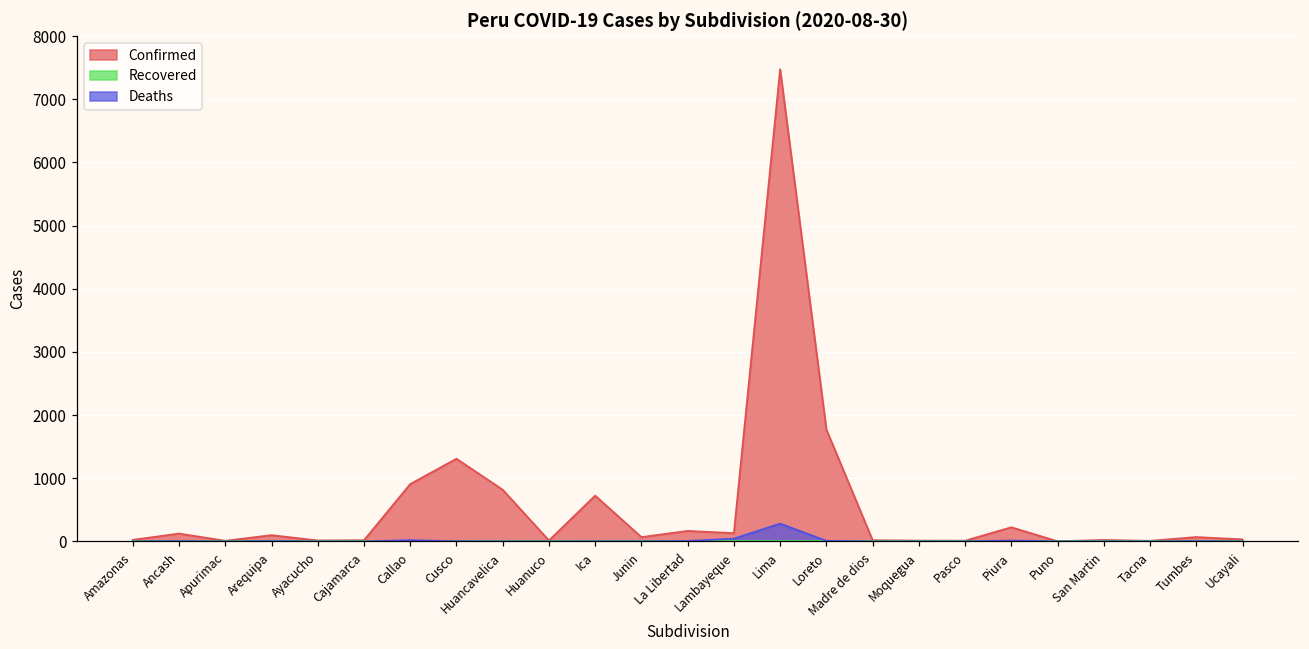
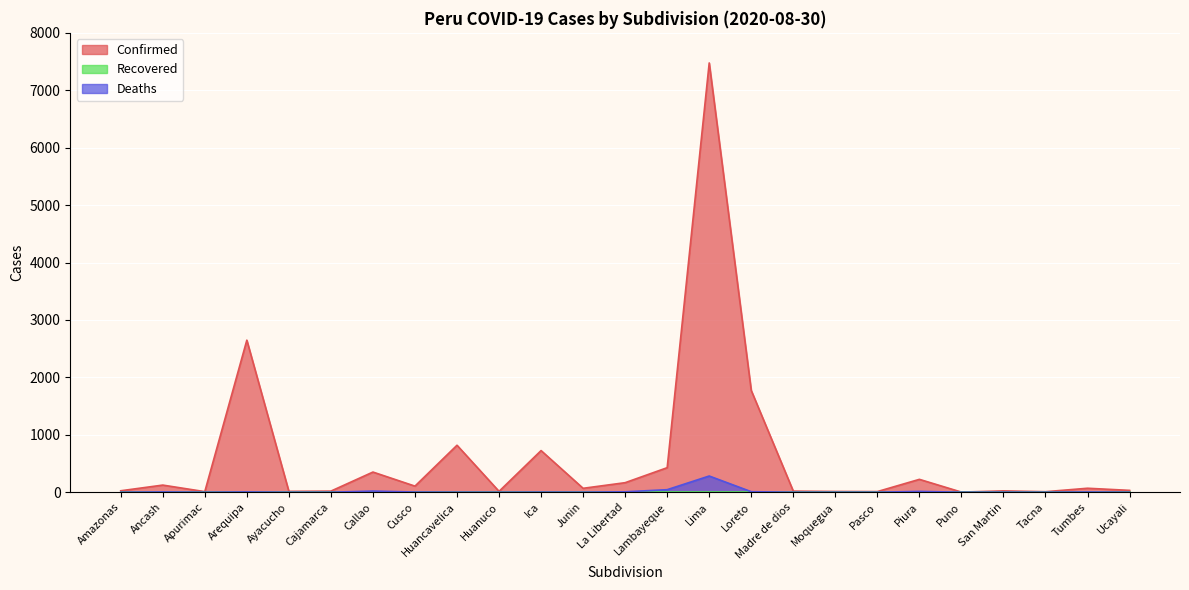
Confirmed, Arequipa: 100 -> 2600
Confirmed, Callao: 900 -> 400
Confirmed, Cusco: 1300 -> 100
Confirmed, Lambayeque: 100 -> 400
